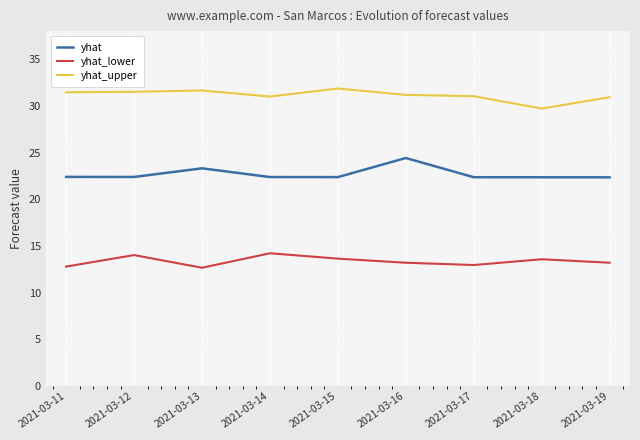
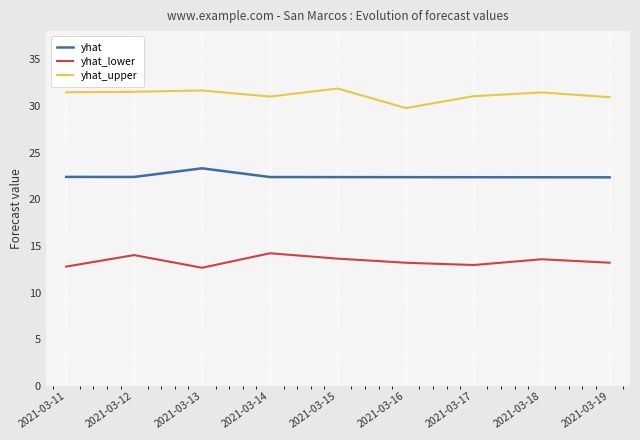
yhat, 2021-03-16: 24 -> 22
yhat_upper, 2021-03-16: 31 -> 30
yhat_upper, 2021-03-18: 30 -> 31
